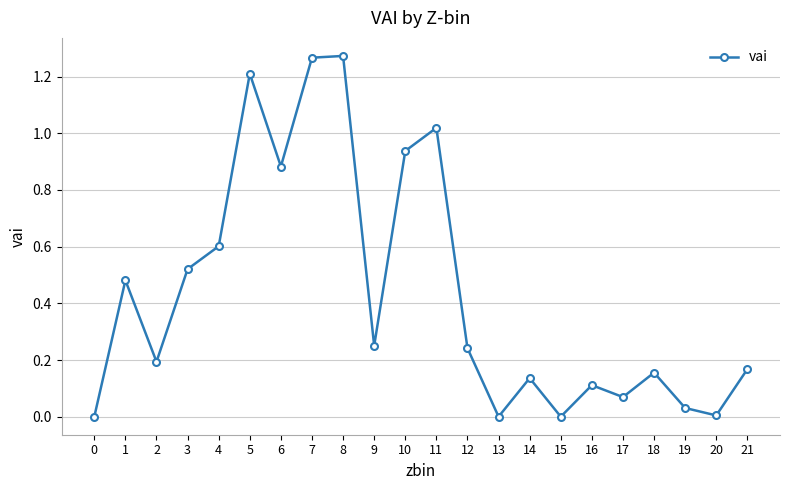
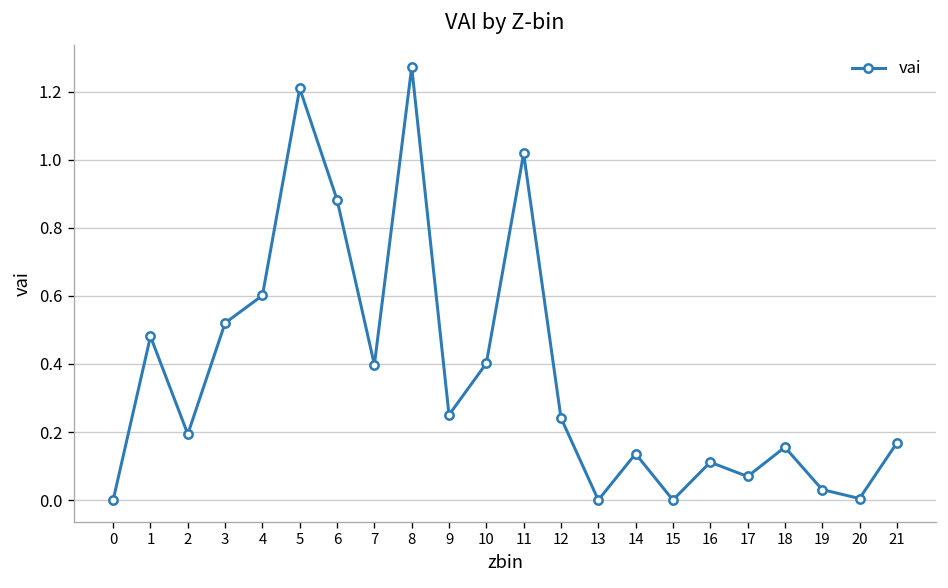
7: 1.27 -> 0.40
10: 0.94 -> 0.40
